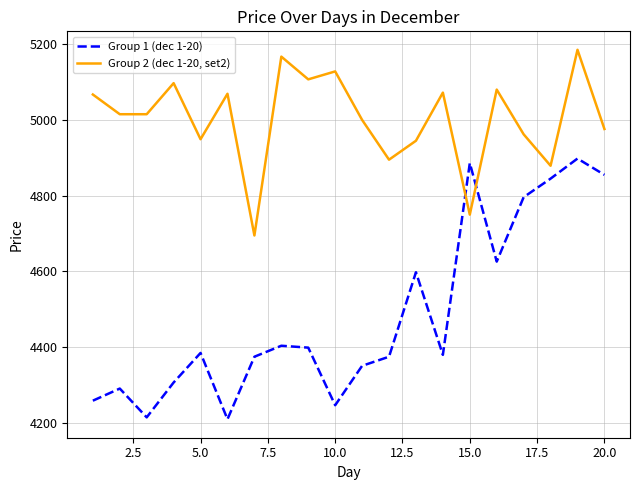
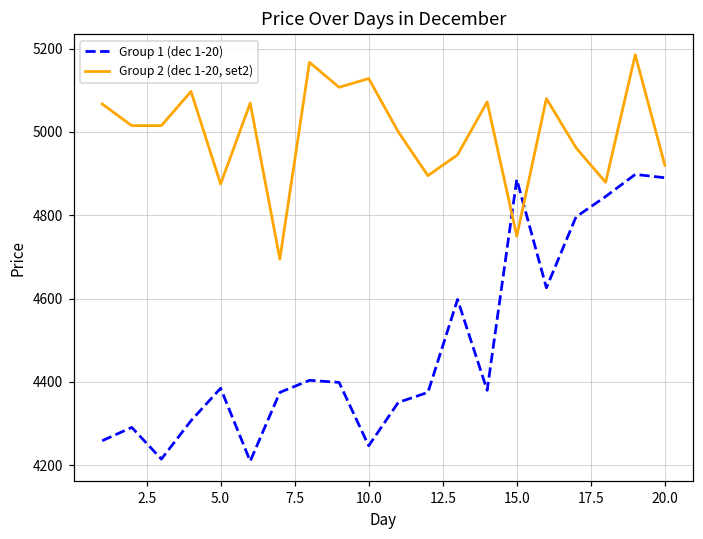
Group 2 (dec 1-20, set2), 5.0: 4950 -> 4880
Group 1 (dec 1-20), 20.0: 4860 -> 4890
Group 2 (dec 1-20, set2), 20.0: 4980 -> 4920
